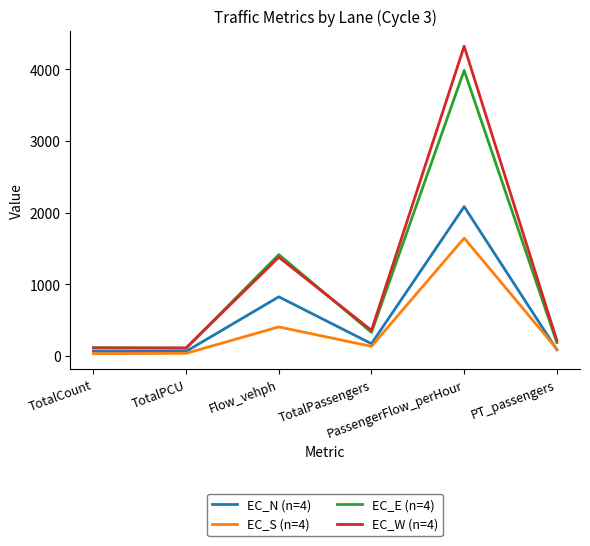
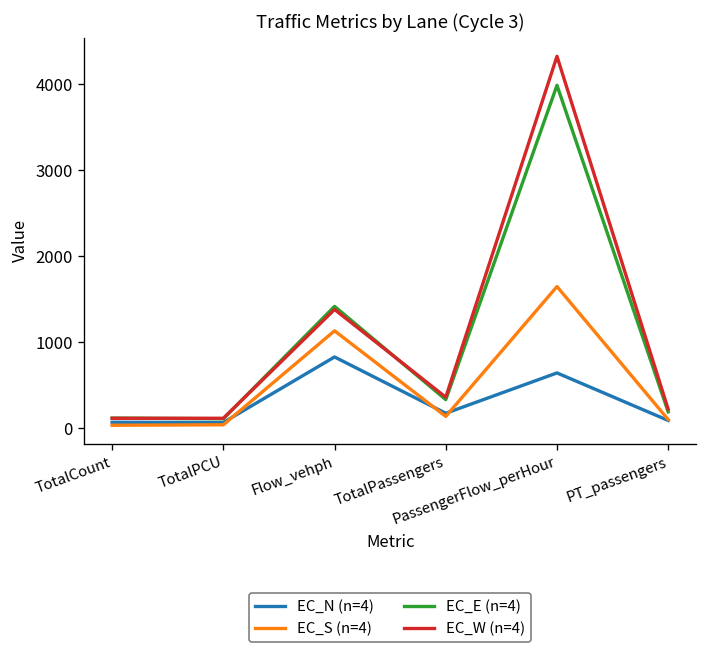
EC_S (n=4), Flow_vehph: 400 -> 1100
EC_N (n=4), PassengerFlow_perHour: 2100 -> 600
